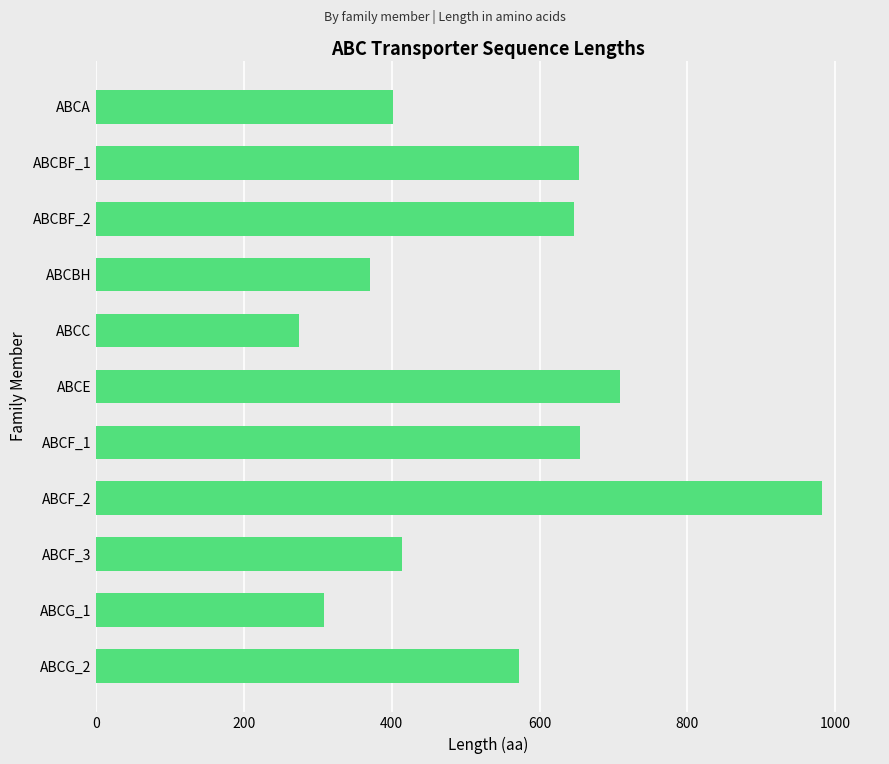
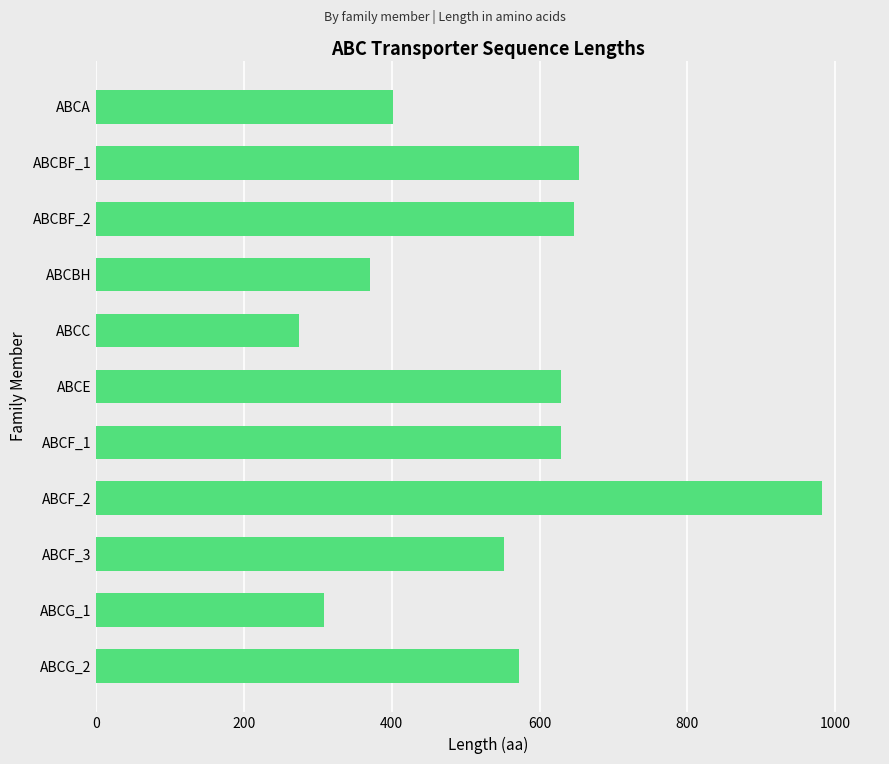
ABCE: 710 -> 630
ABCF_1: 660 -> 630
ABCF_3: 410 -> 550
